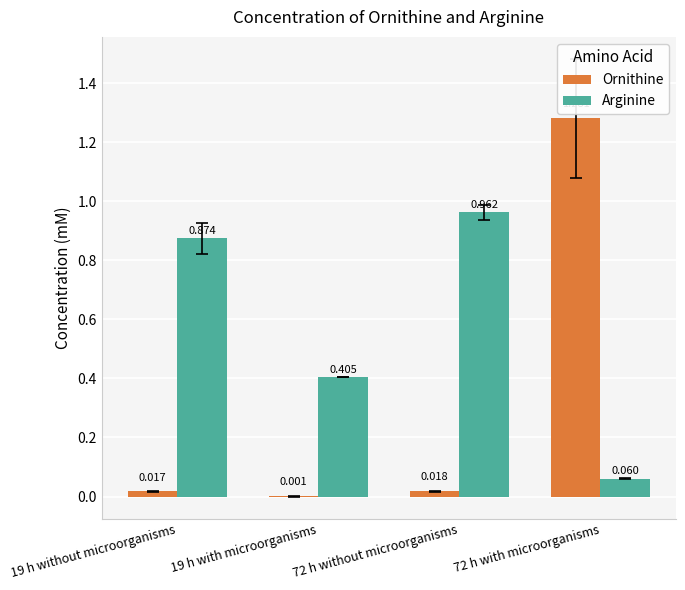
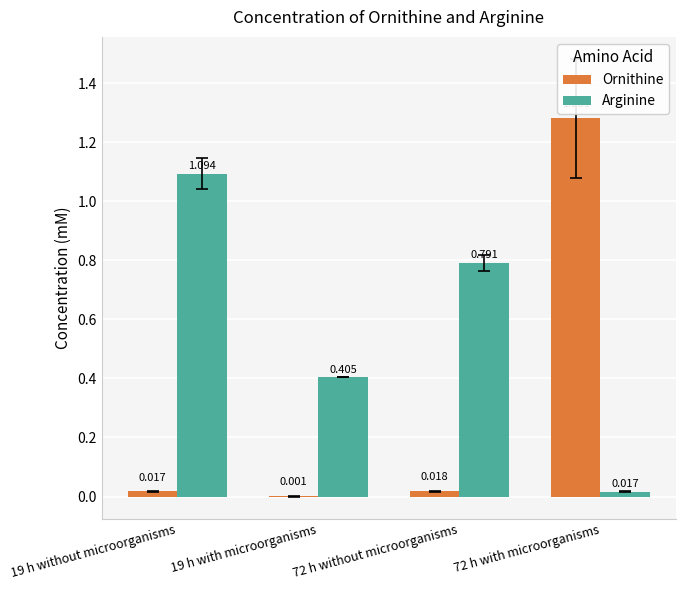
Arginine, 19 h without microorganisms: 0.874 -> 1.094
Arginine, 72 h without microorganisms: 0.962 -> 0.791
Arginine, 72 h with microorganisms: 0.060 -> 0.017
